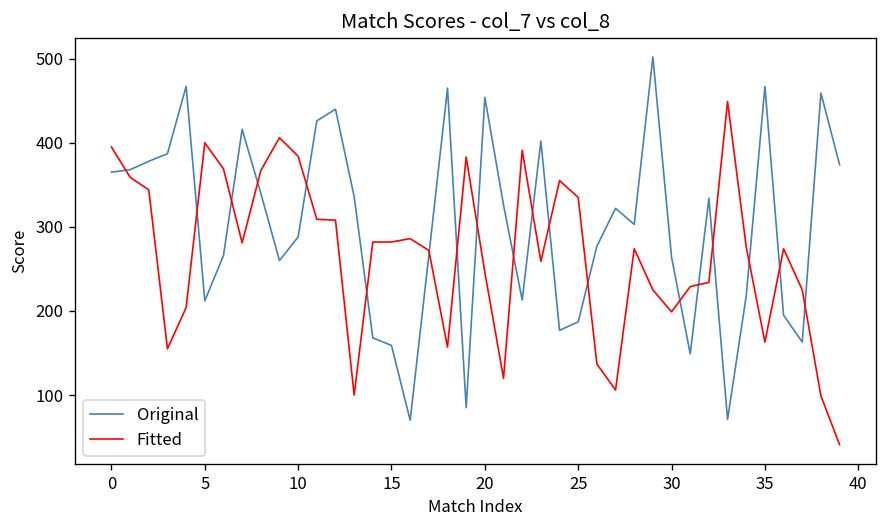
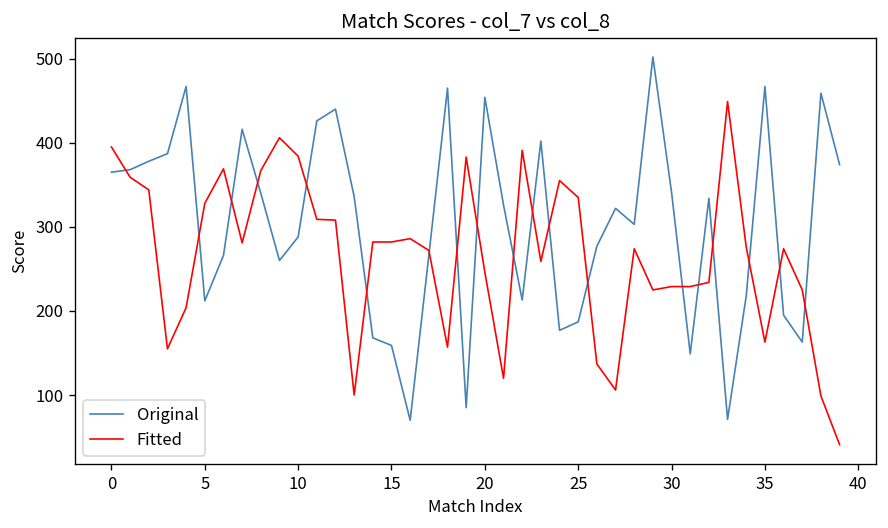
Fitted, 5: 400 -> 330
Original, 30: 260 -> 340
Fitted, 30: 200 -> 230
